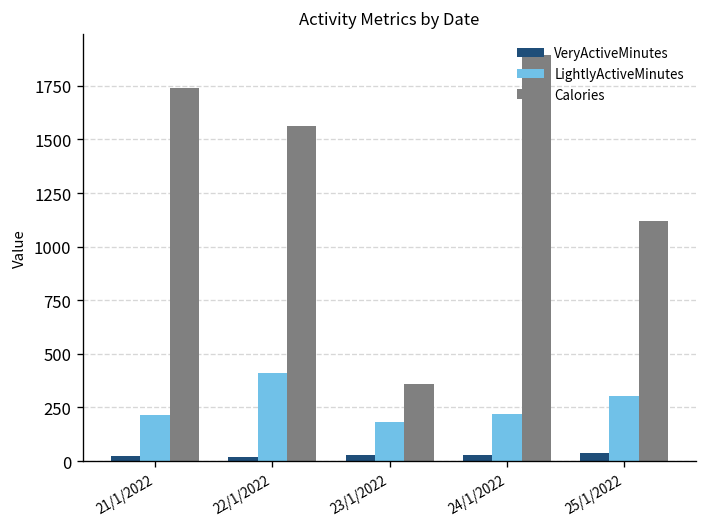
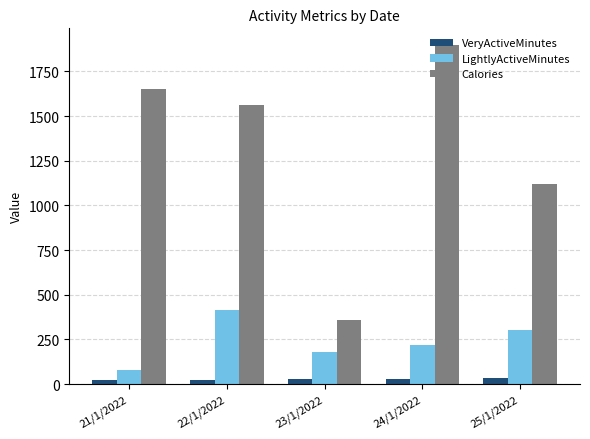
LightlyActiveMinutes, 21/1/2022: 220 -> 80
Calories, 21/1/2022: 1740 -> 1650
